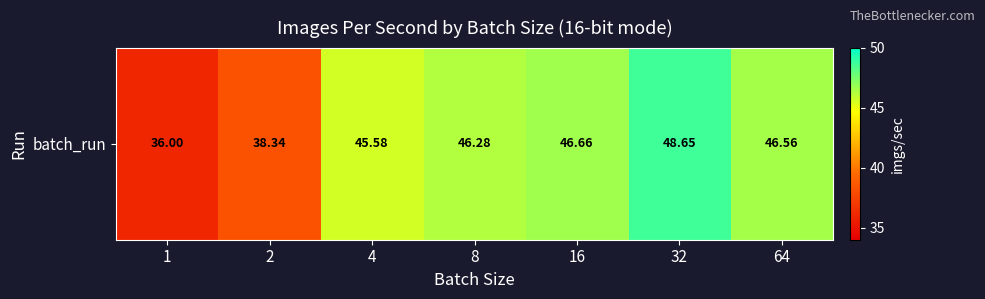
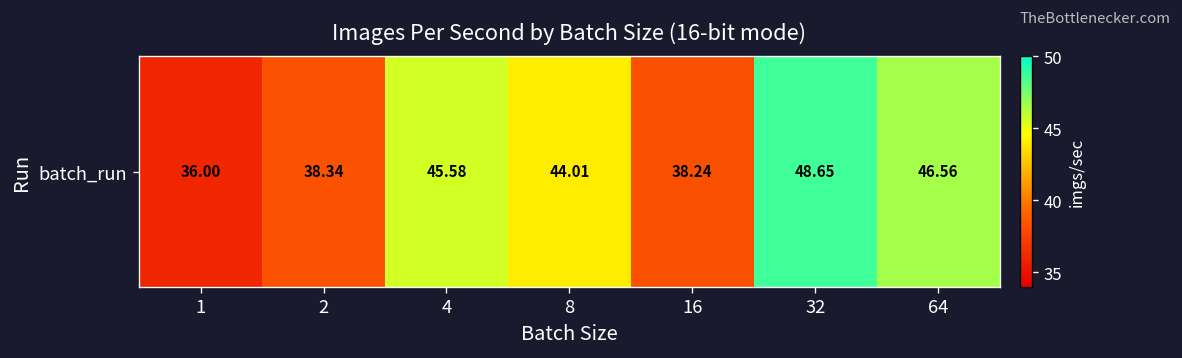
batch_run, 8: 46.28 -> 44.01
batch_run, 16: 46.66 -> 38.24
